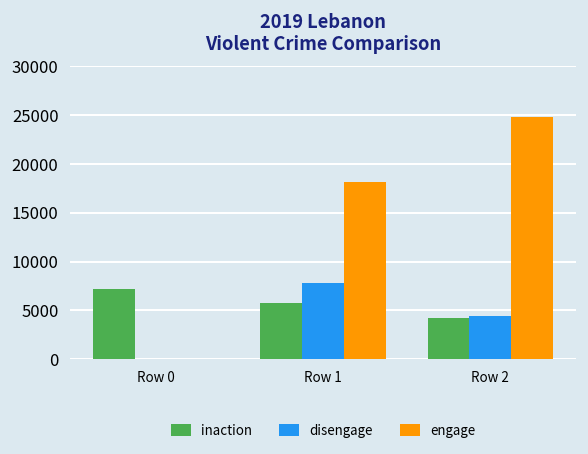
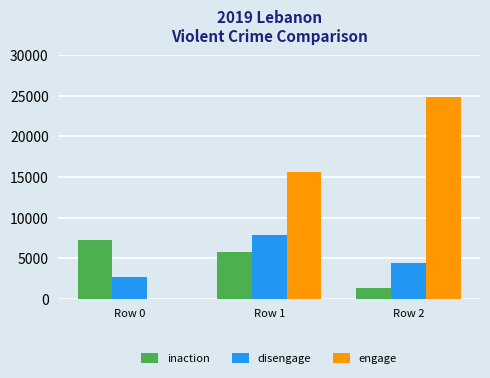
disengage, Row 0: 0 -> 3000
engage, Row 1: 18000 -> 16000
inaction, Row 2: 4000 -> 1000
